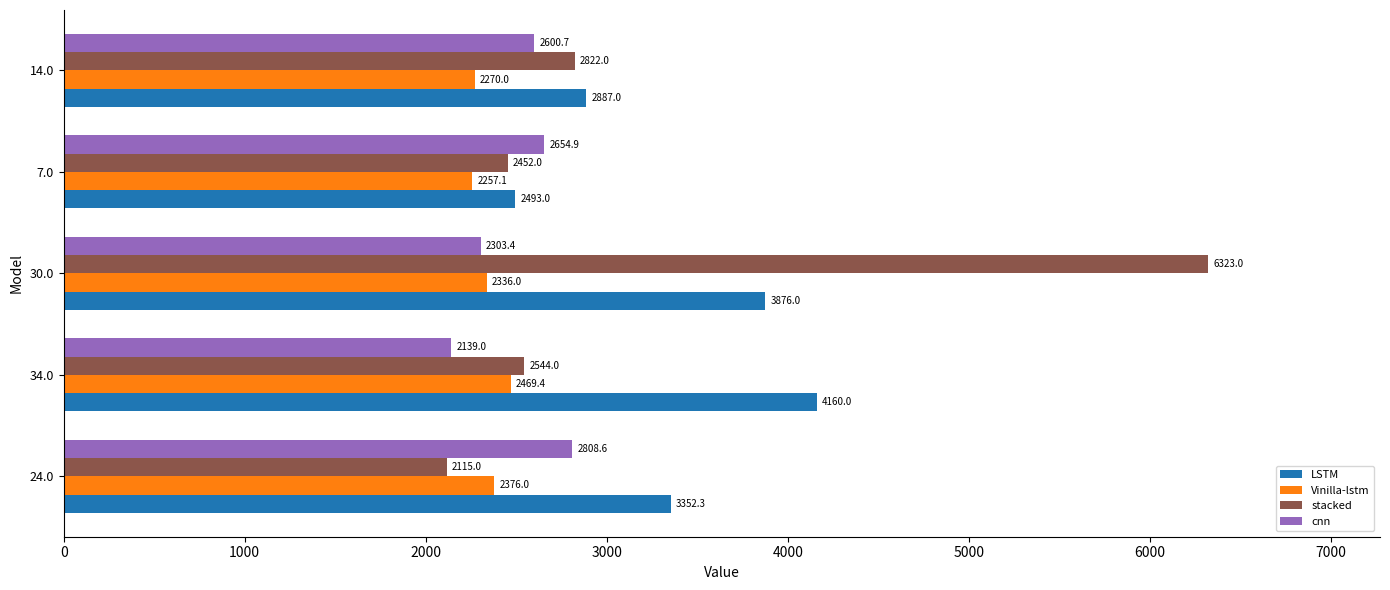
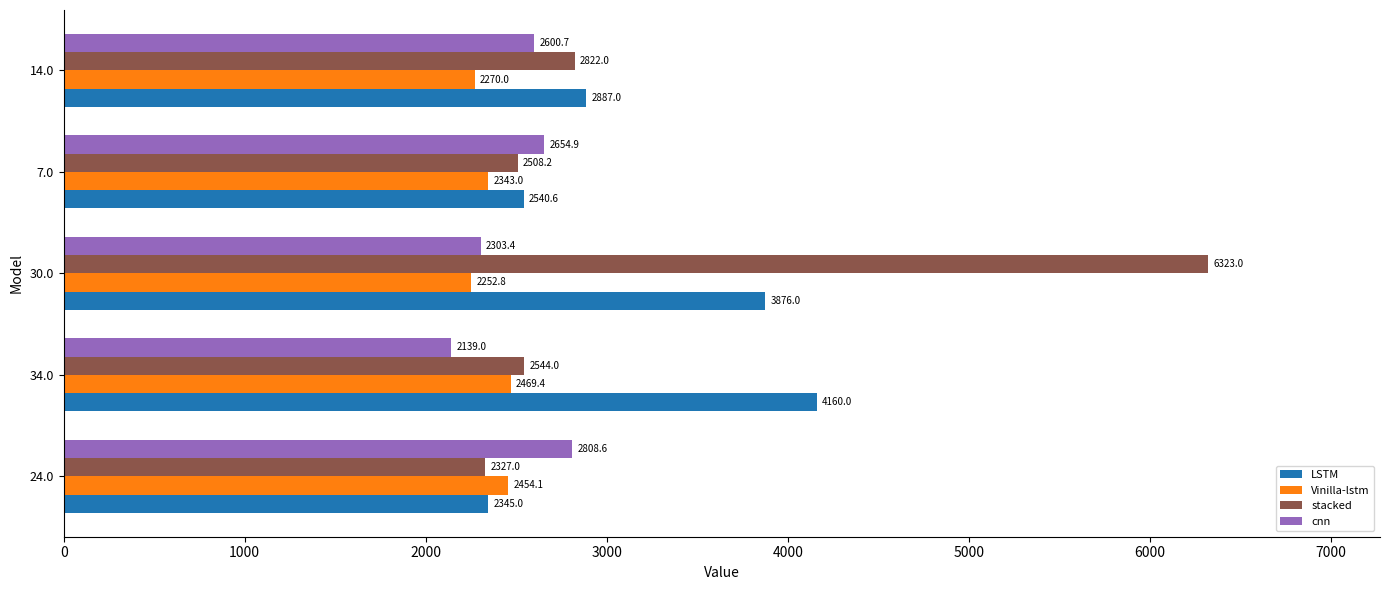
stacked, 7.0: 2452.0 -> 2508.2
Vinilla-lstm, 7.0: 2257.1 -> 2343.0
LSTM, 7.0: 2493.0 -> 2540.6
Vinilla-lstm, 30.0: 2336.0 -> 2252.8
stacked, 24.0: 2115.0 -> 2327.0
Vinilla-lstm, 24.0: 2376.0 -> 2454.1
LSTM, 24.0: 3352.3 -> 2345.0
